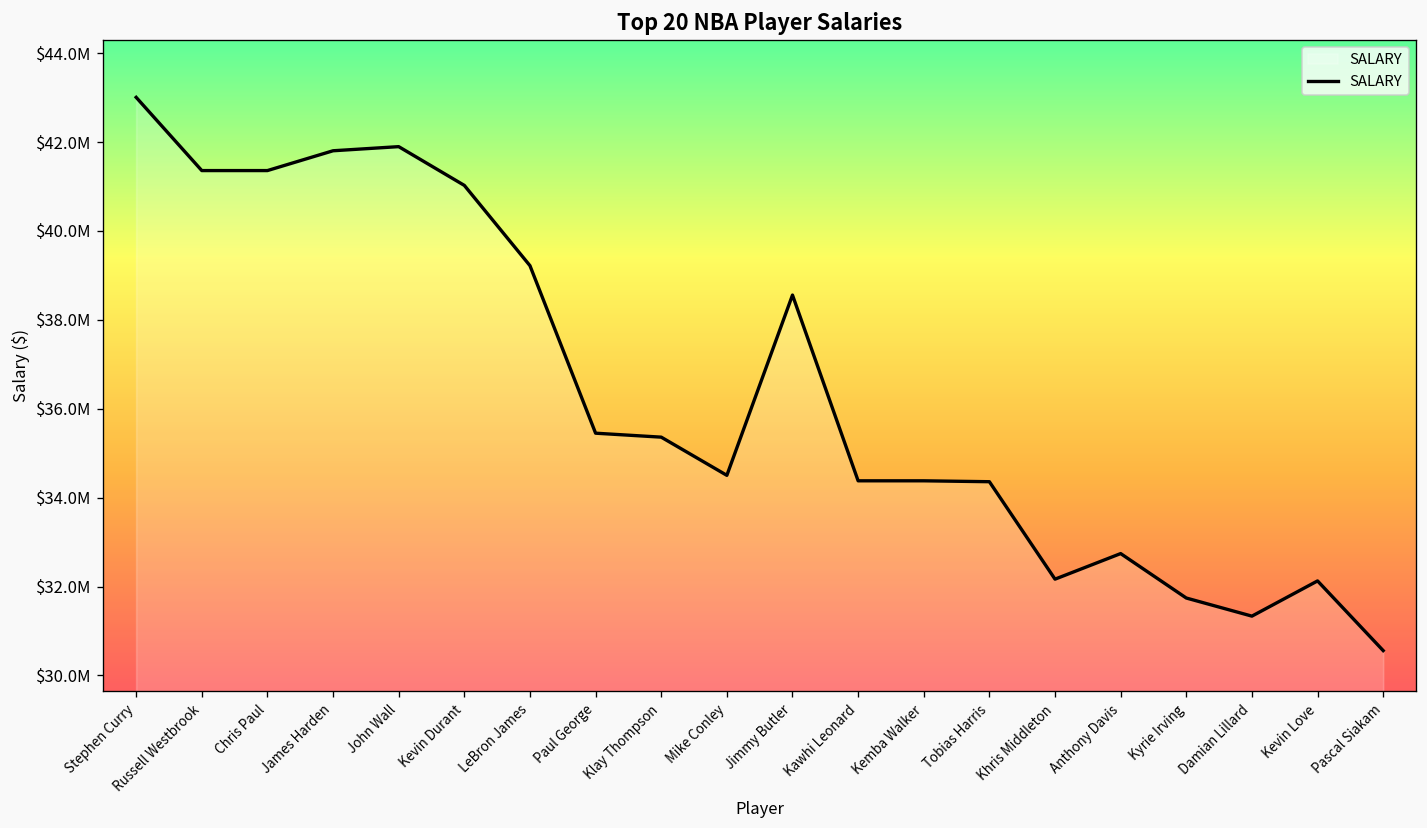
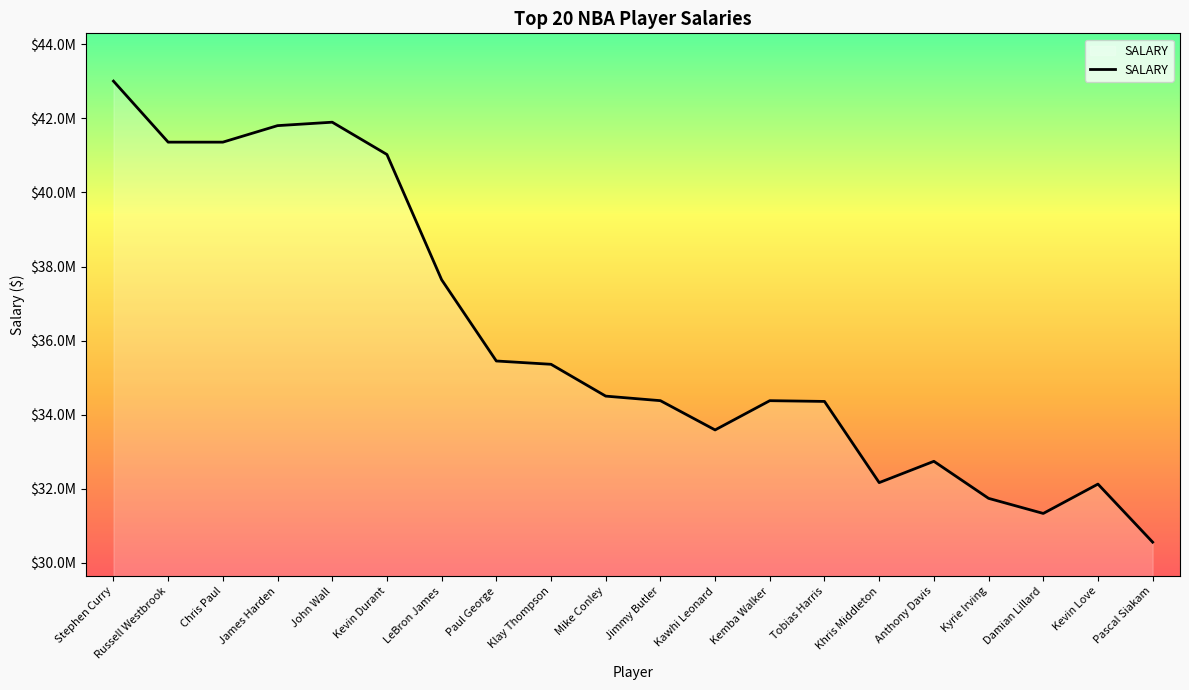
LeBron James: $39200000 -> $37600000
Jimmy Butler: $38600000 -> $34400000
Kawhi Leonard: $34400000 -> $33600000
